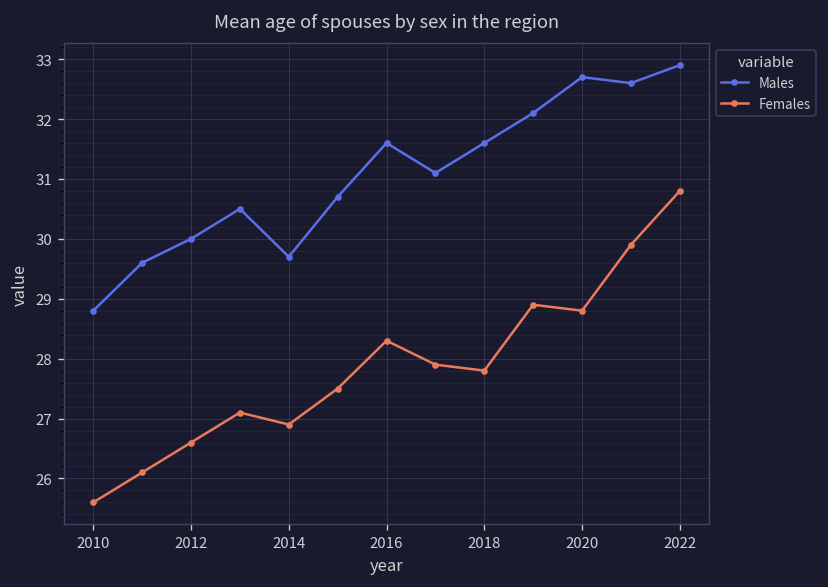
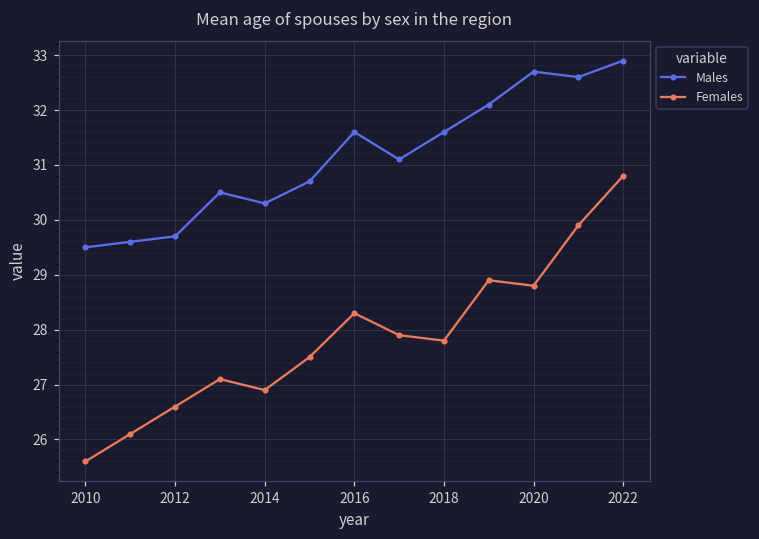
Males, 2010: 28.8 -> 29.5
Males, 2012: 30.0 -> 29.7
Males, 2014: 29.7 -> 30.3
